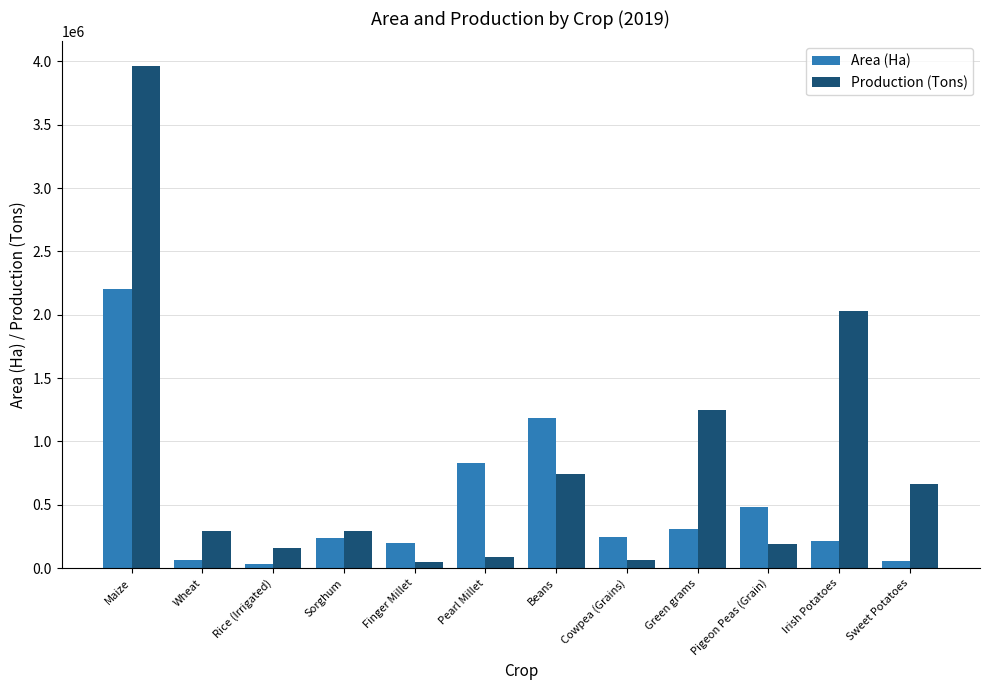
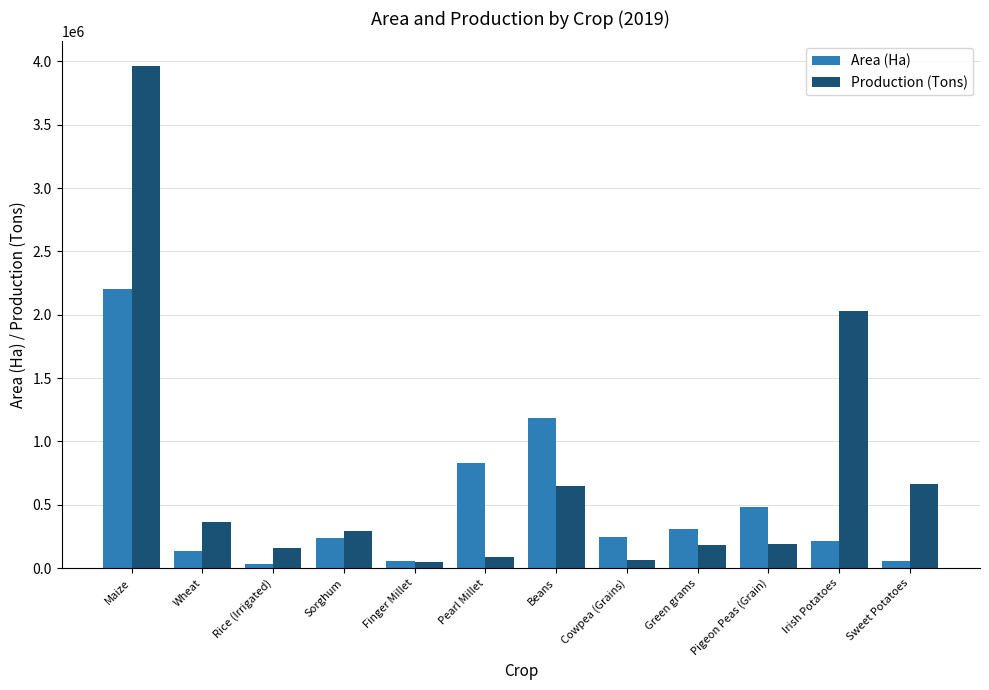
Area (Ha), Wheat: 70000 -> 140000
Production (Tons), Wheat: 300000 -> 370000
Area (Ha), Finger Millet: 200000 -> 60000
Production (Tons), Beans: 740000 -> 650000
Production (Tons), Green grams: 1250000 -> 190000
